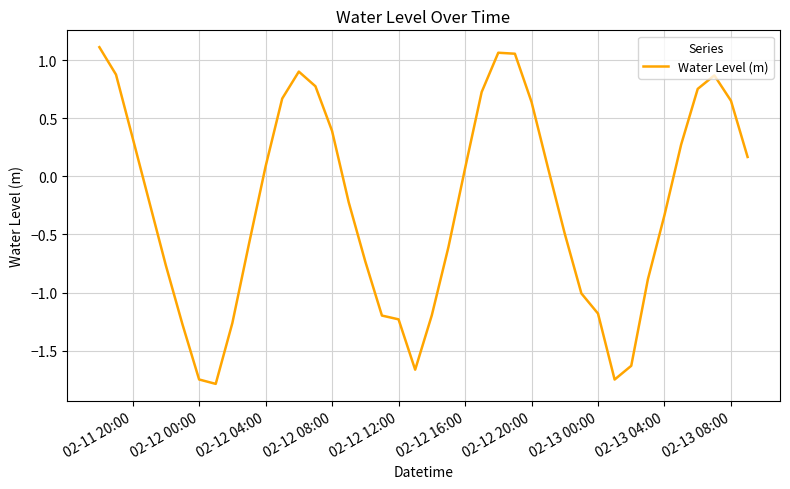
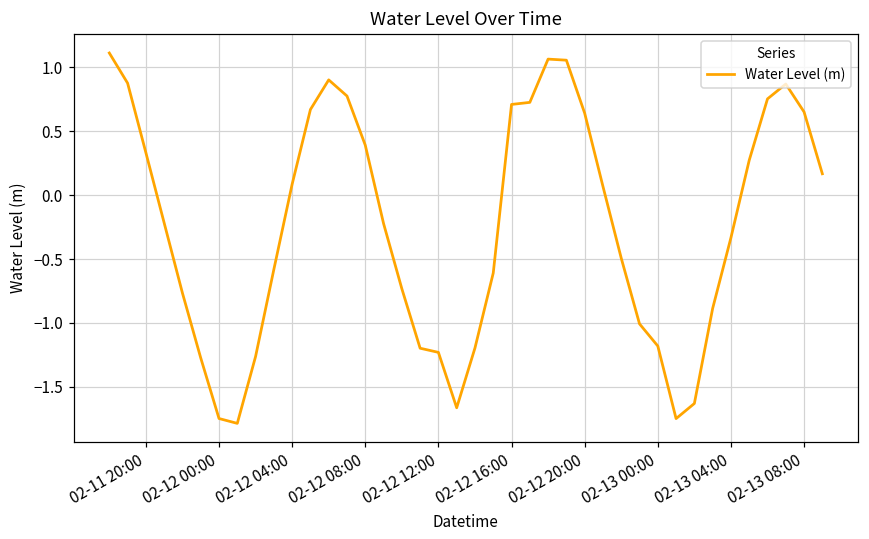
02-12 16:00: 0.07 -> 0.71
